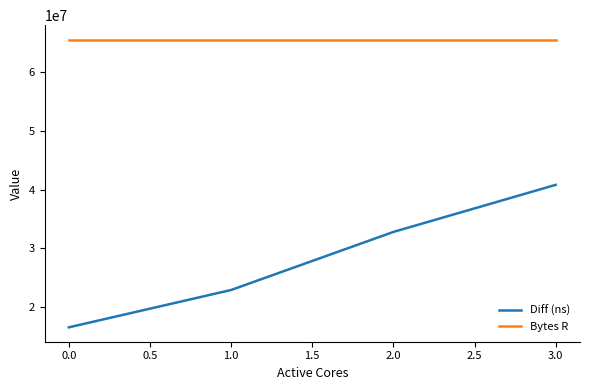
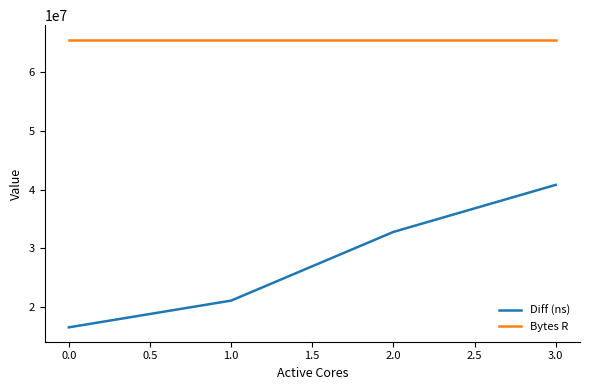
Diff (ns), 1.0: 23000000 -> 21000000
